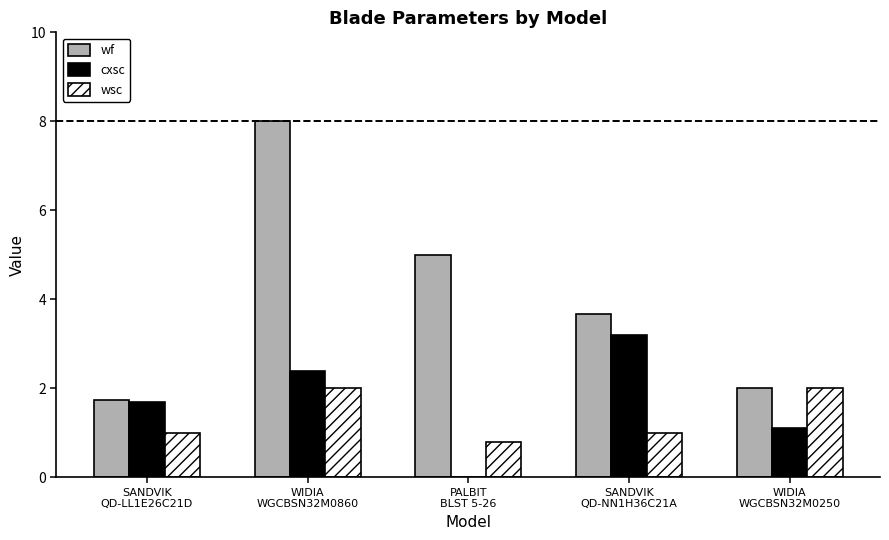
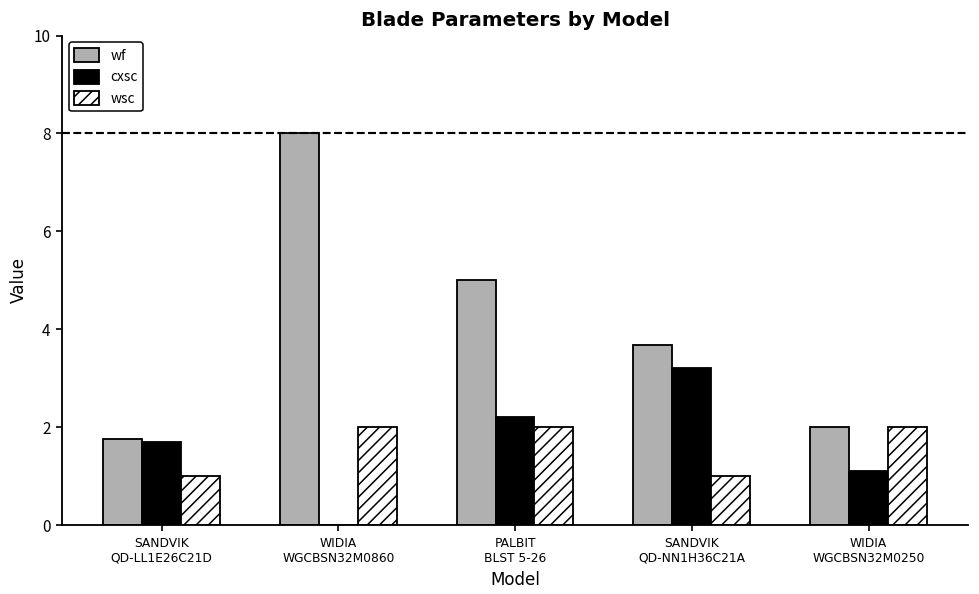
cxsc, WIDIA WGCBSN32M0860: 2.4 -> 0.0
cxsc, PALBIT BLST 5-26: 0.0 -> 2.2
wsc, PALBIT BLST 5-26: 0.8 -> 2.0
